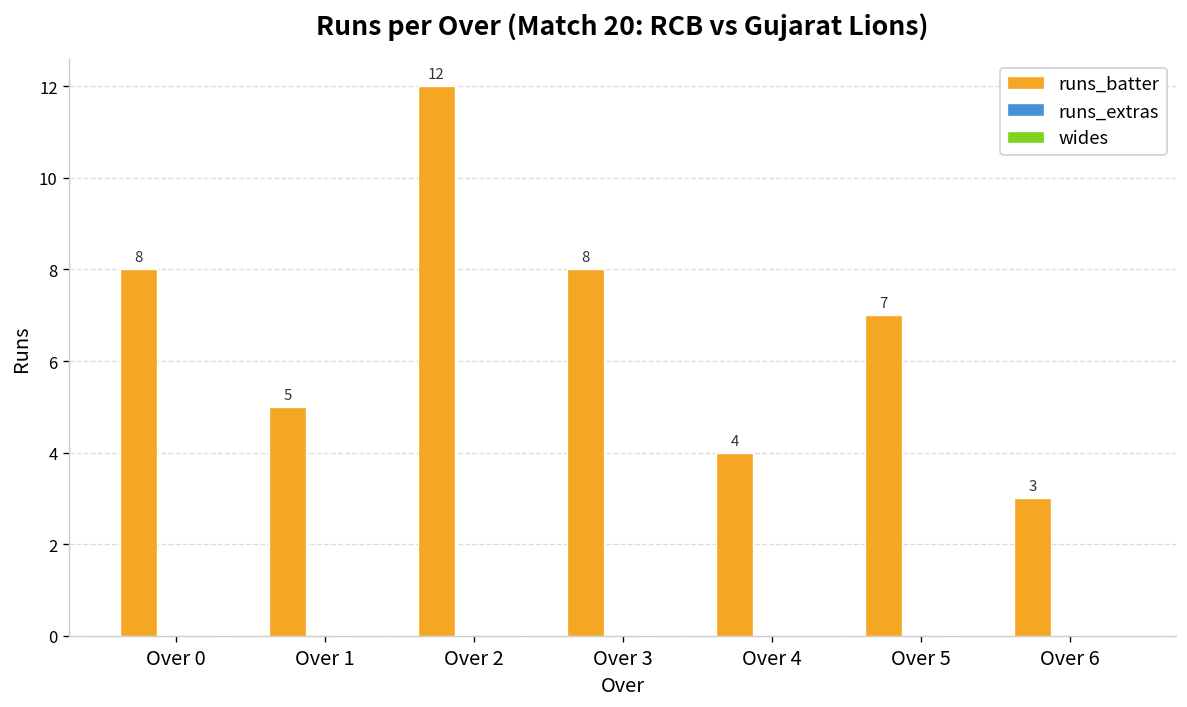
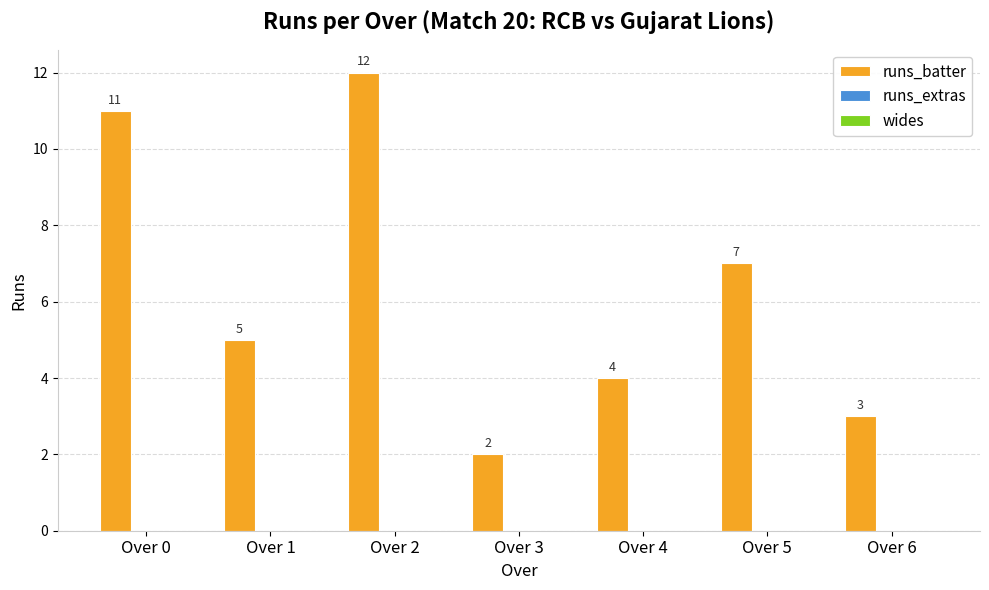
runs_batter, Over 0: 8 -> 11
runs_batter, Over 3: 8 -> 2
